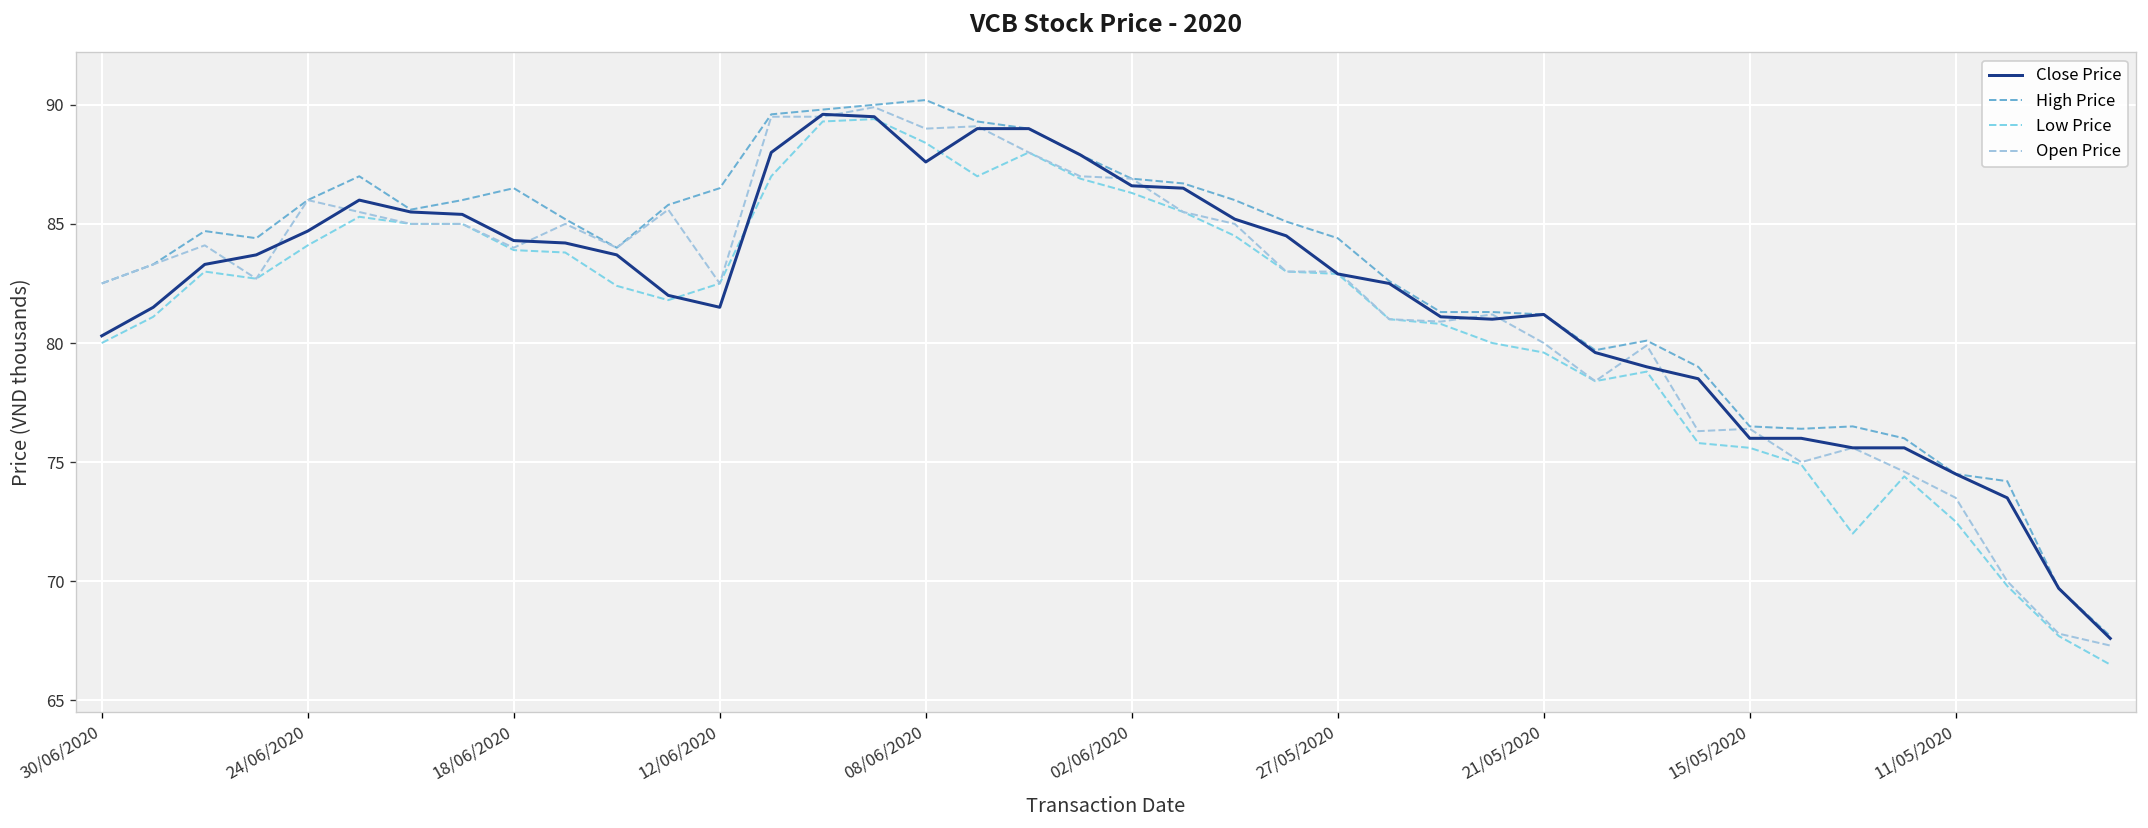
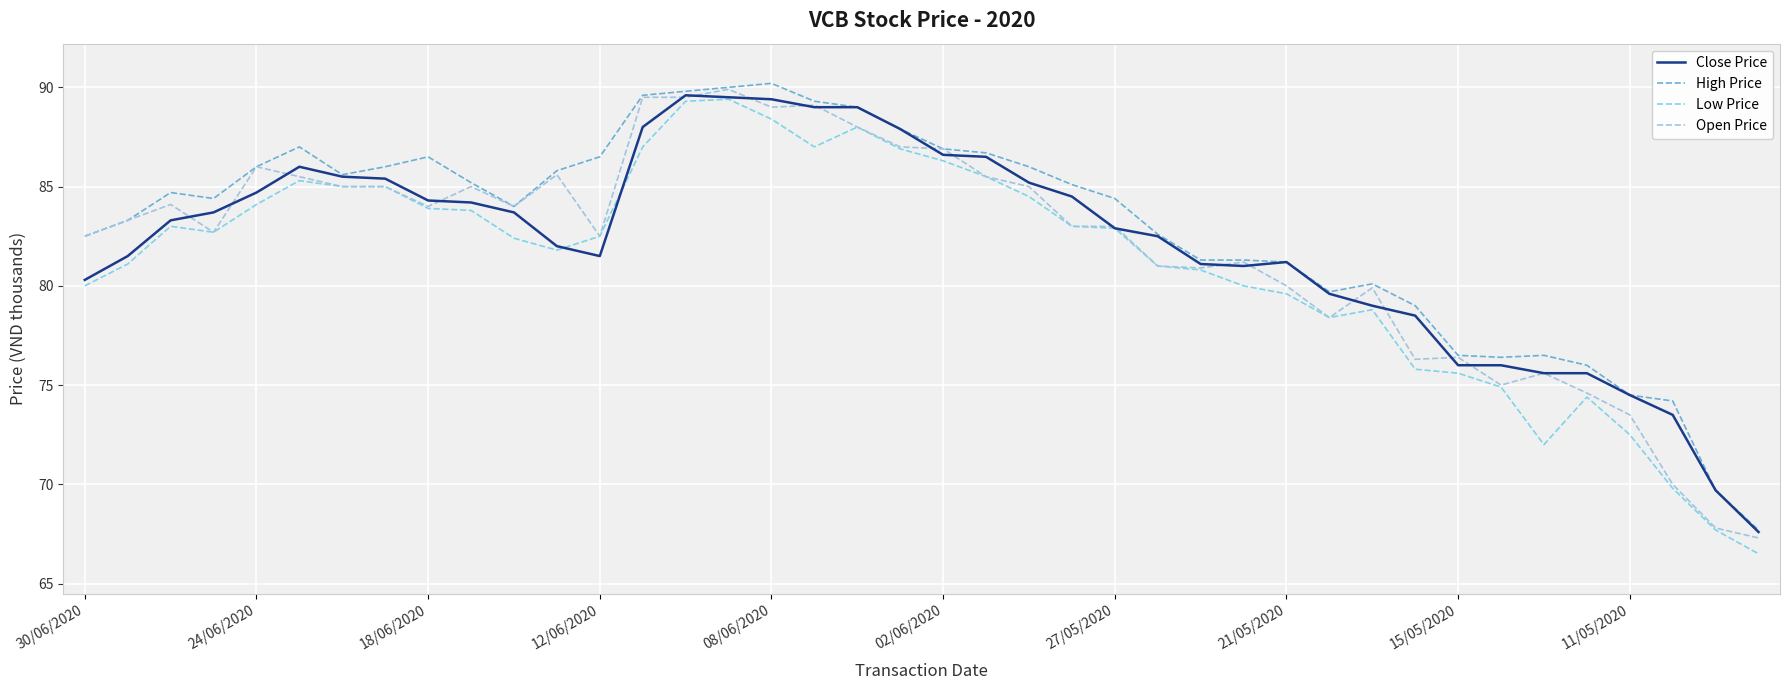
Close Price, 08/06/2020: 87.6 -> 89.4
